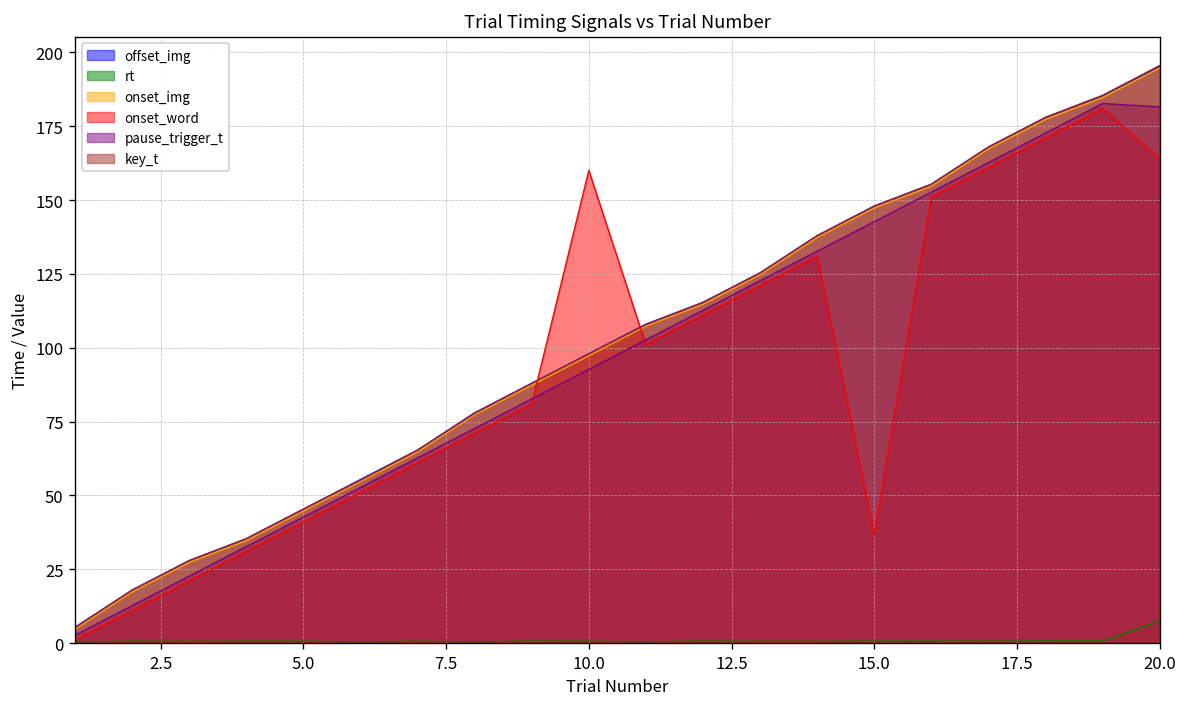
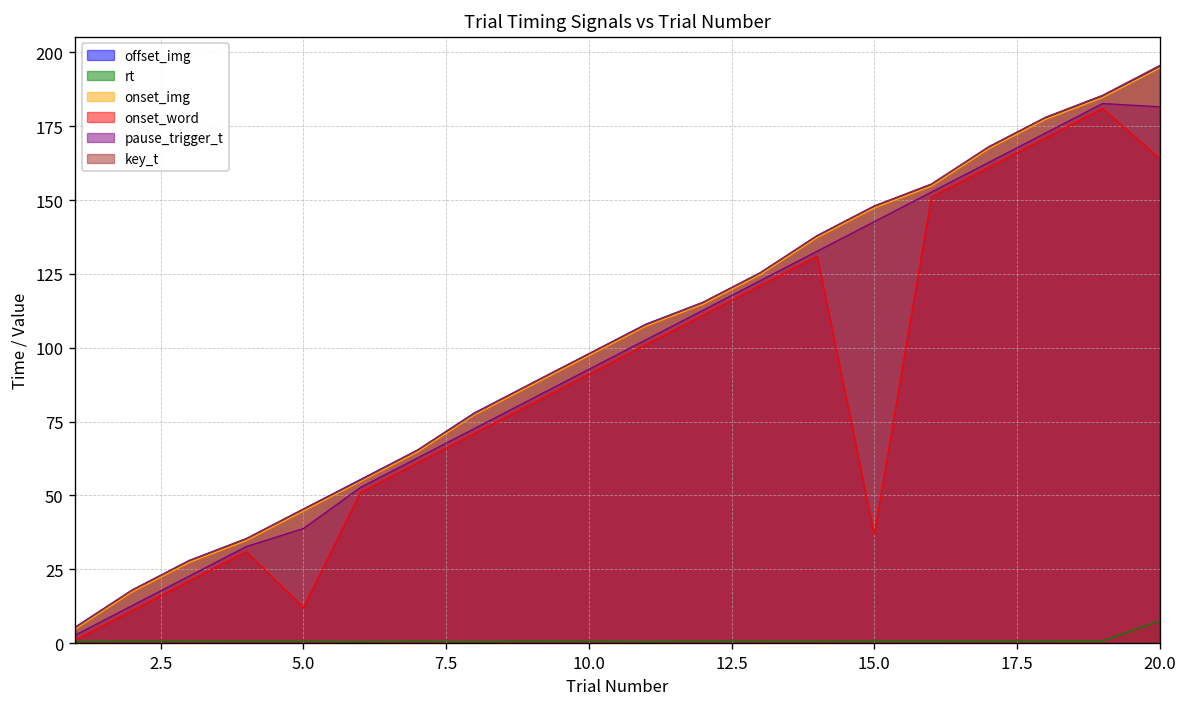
onset_word, 5.0: 41 -> 12
pause_trigger_t, 5.0: 43 -> 39
onset_word, 10.0: 160 -> 91
